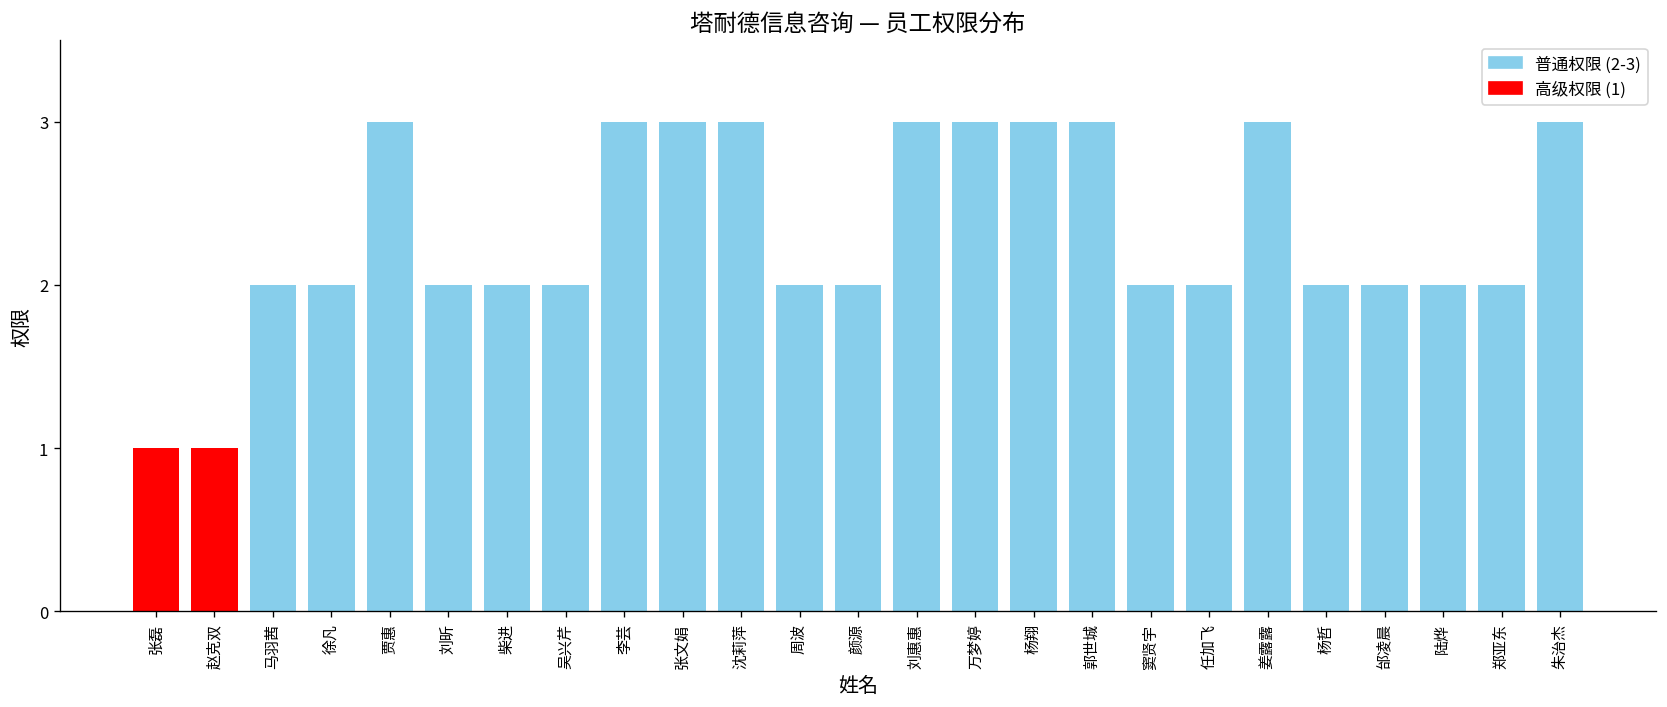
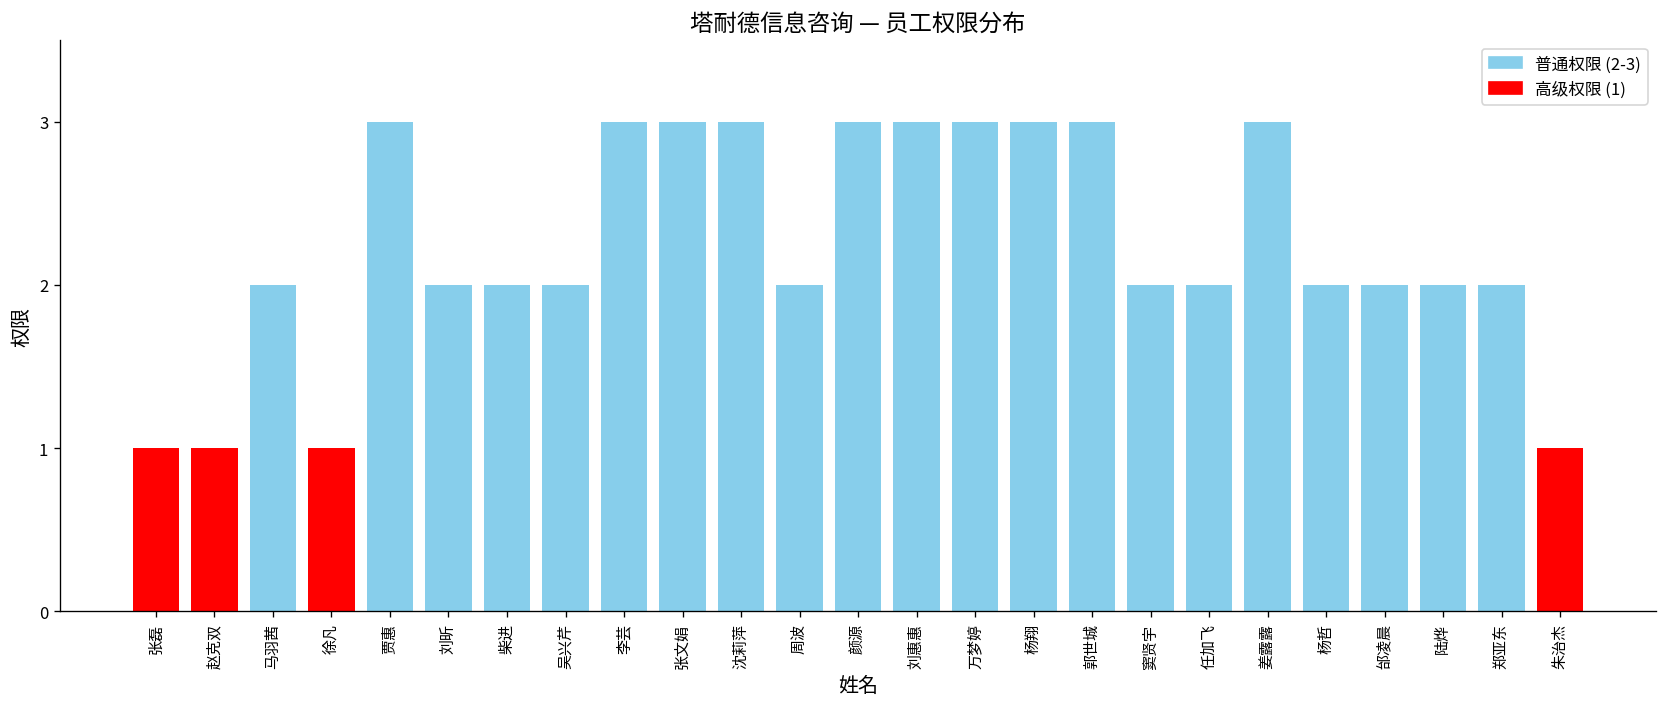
徐凡: 2 -> 1
颜源: 2 -> 3
朱治杰: 3 -> 1
